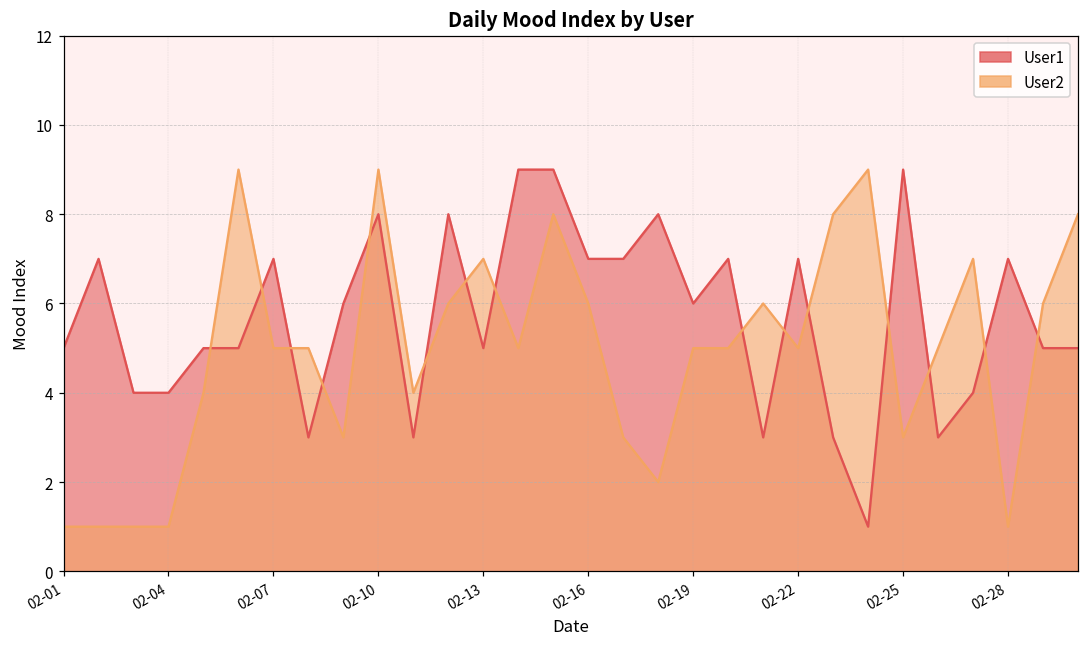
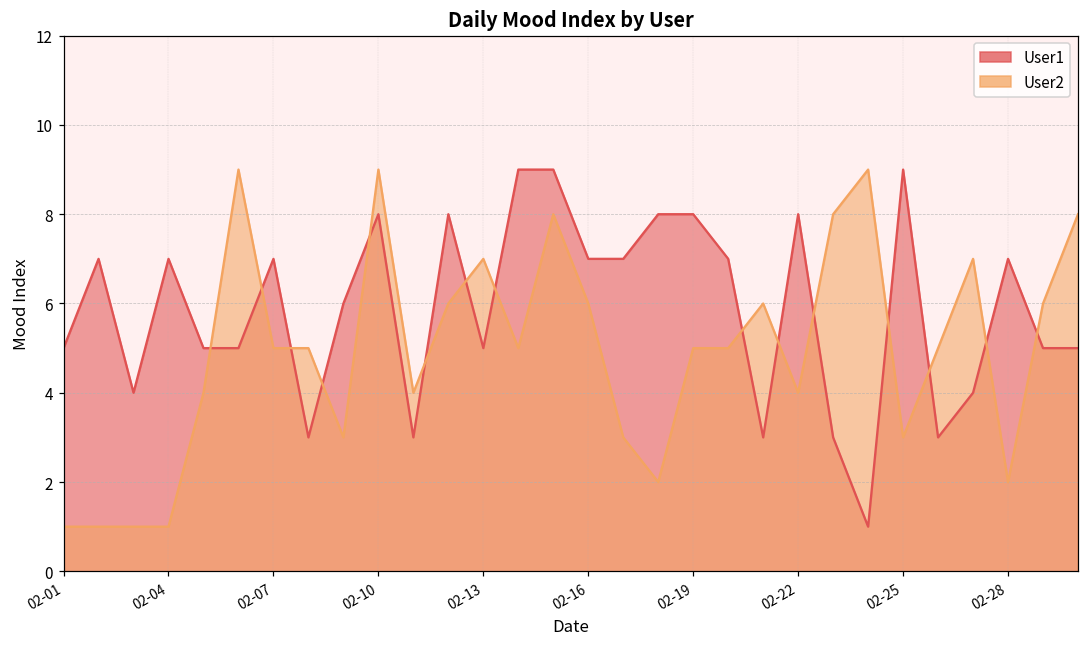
User1, 02-04: 4 -> 7
User1, 02-19: 6 -> 8
User1, 02-22: 7 -> 8
User2, 02-22: 5 -> 4
User2, 02-28: 1 -> 2
